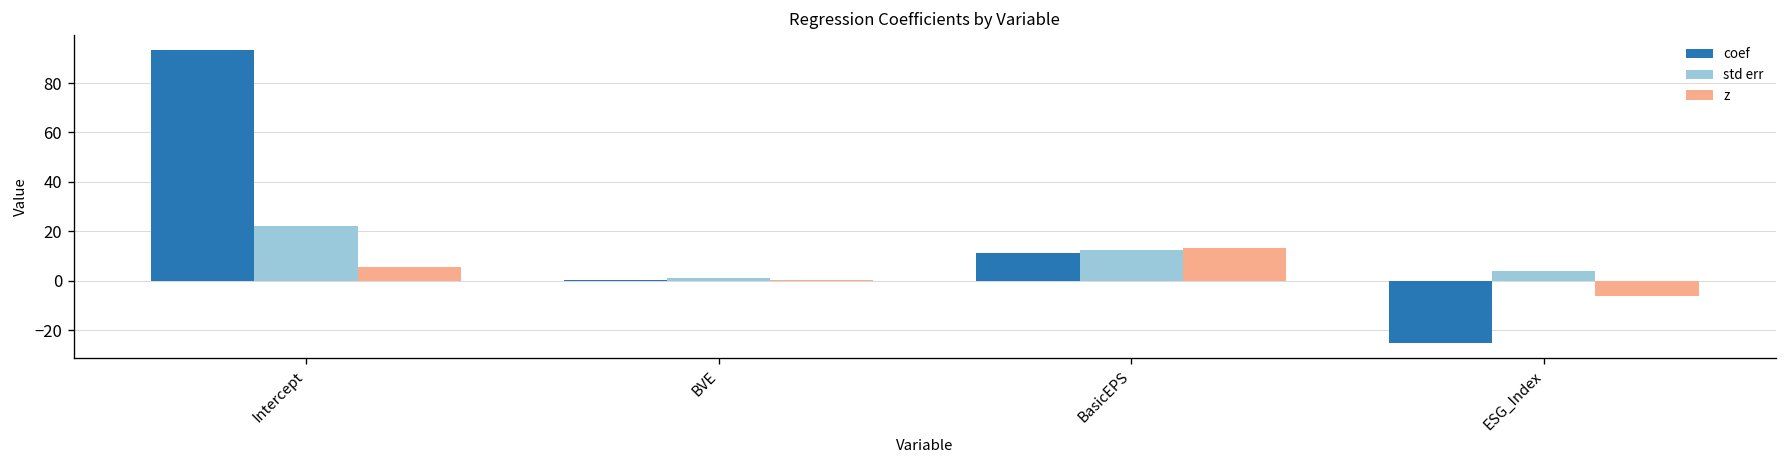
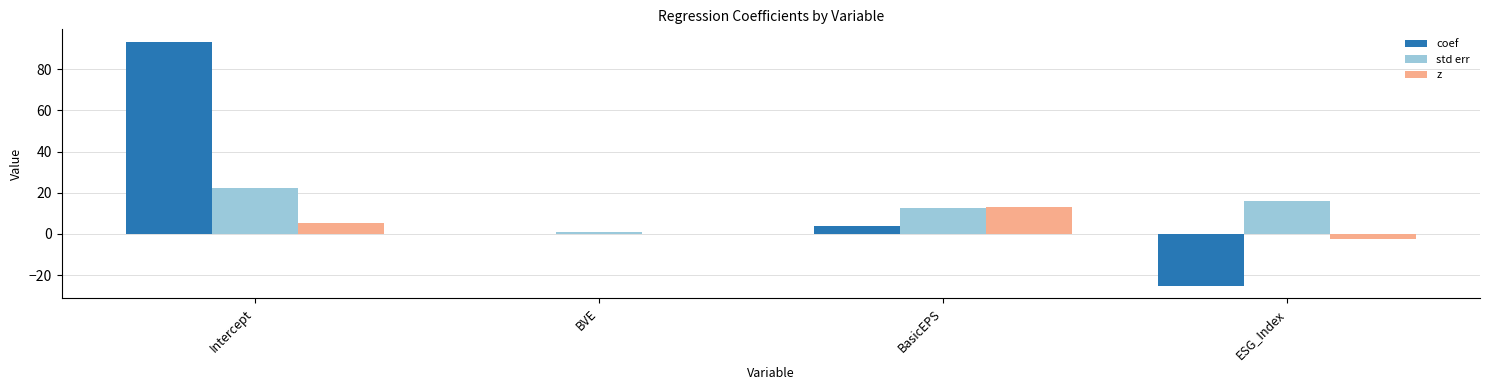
coef, BasicEPS: 11 -> 4
std err, ESG_Index: 4 -> 16
z, ESG_Index: -6 -> -2
